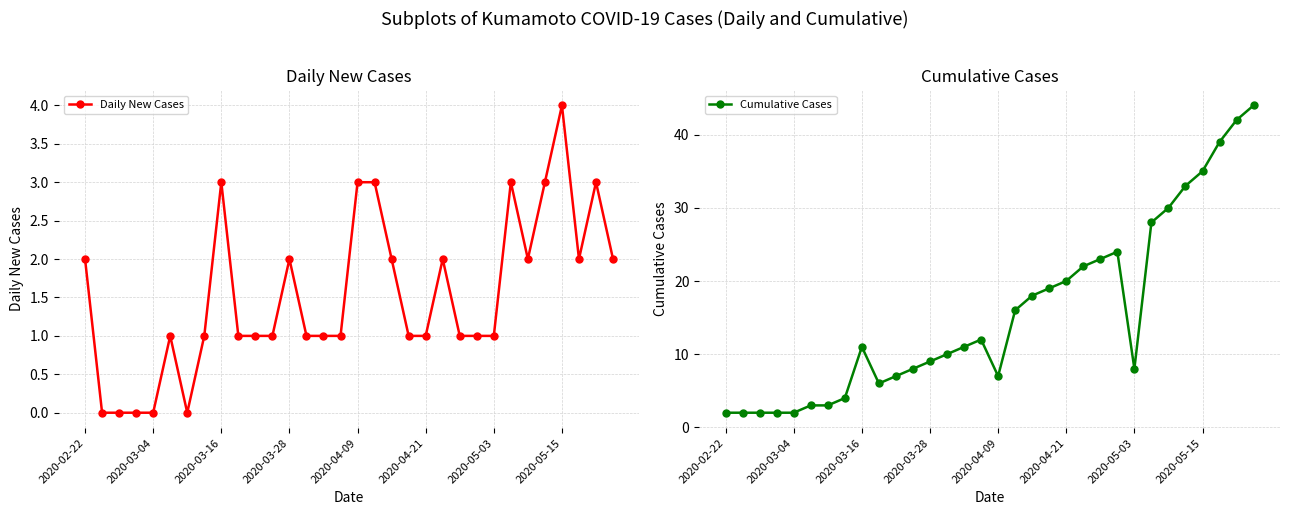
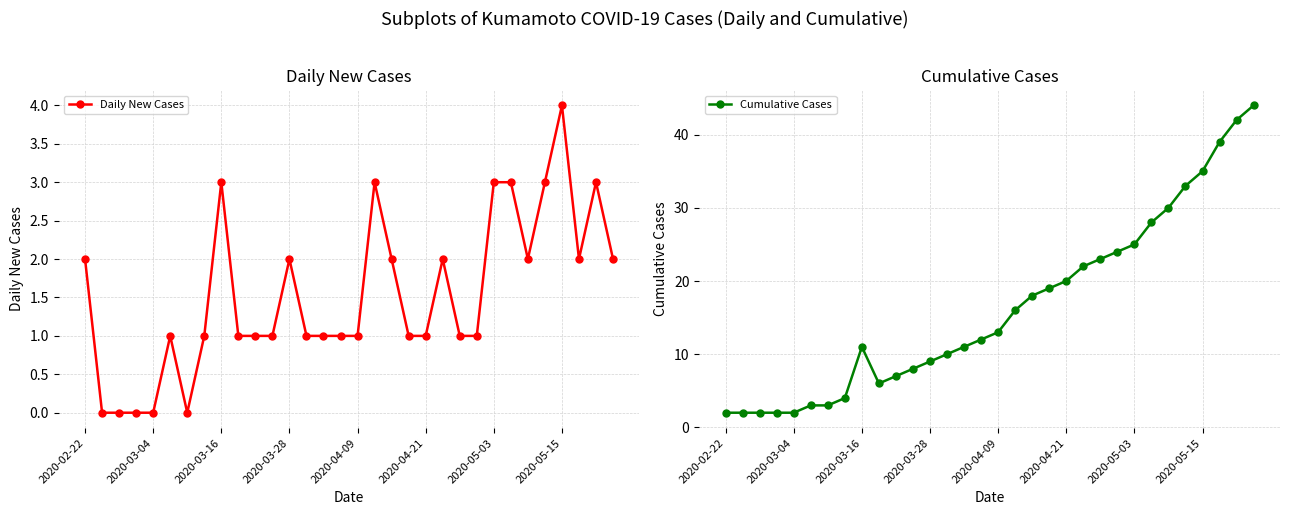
Daily New Cases, 2020-04-09: 3 -> 1
Daily New Cases, 2020-05-03: 1 -> 3
Cumulative Cases, 2020-04-09: 7 -> 13
Cumulative Cases, 2020-05-03: 8 -> 25
